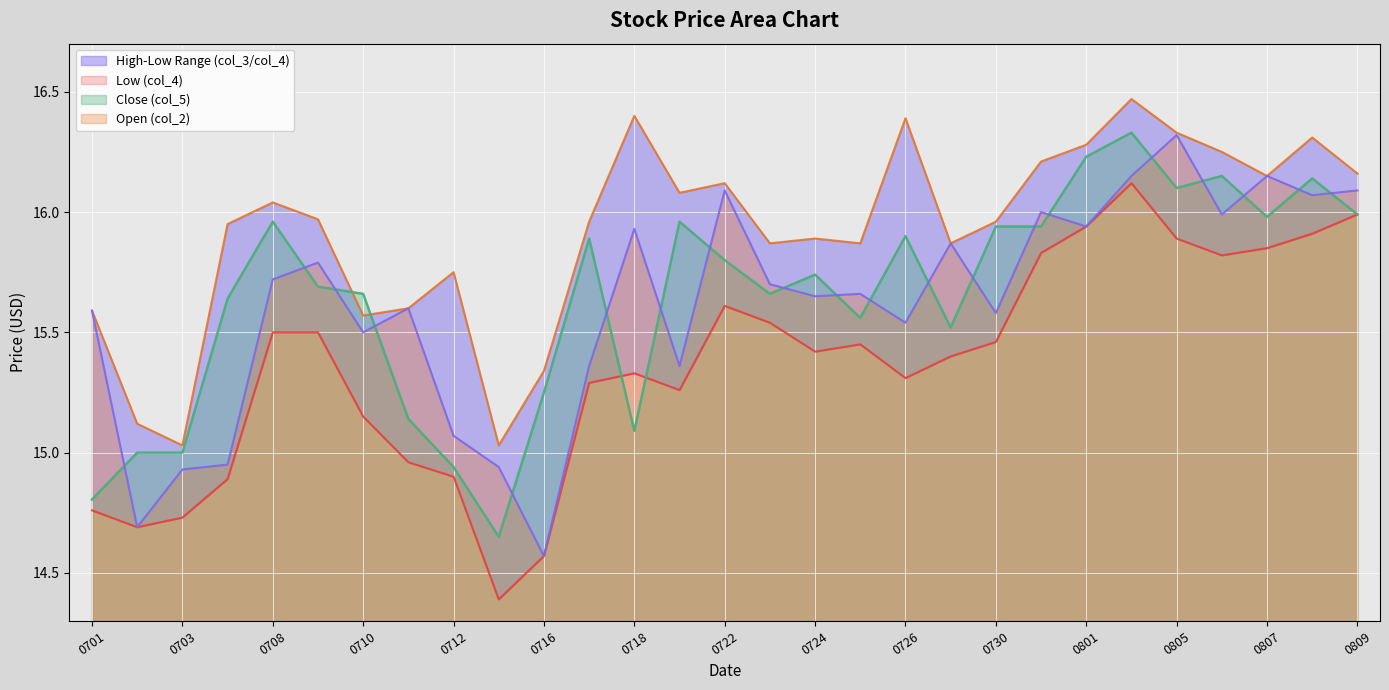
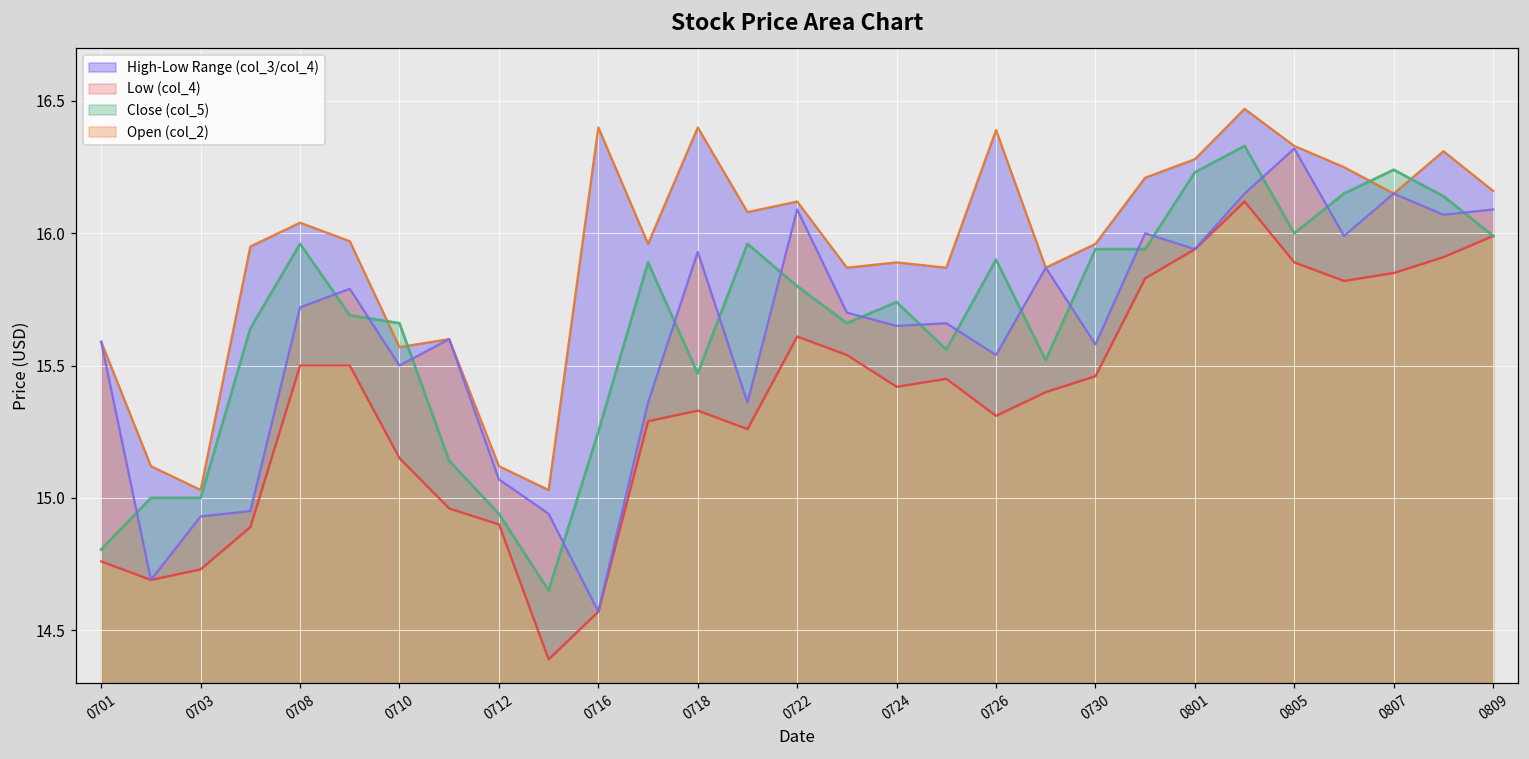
High-Low Range (col_3/col_4), 0712: 15.75 -> 15.12
High-Low Range (col_3/col_4), 0716: 15.34 -> 16.40
Close (col_5), 0718: 15.09 -> 15.47
Close (col_5), 0805: 16.1 -> 16.0
Close (col_5), 0807: 15.98 -> 16.24
